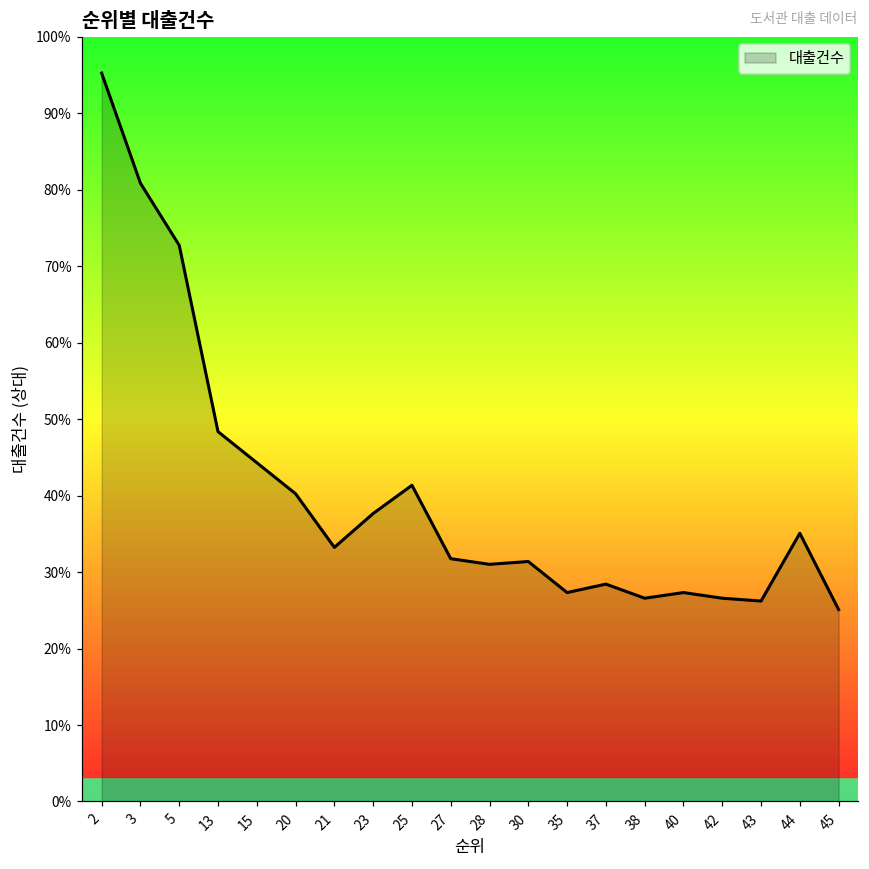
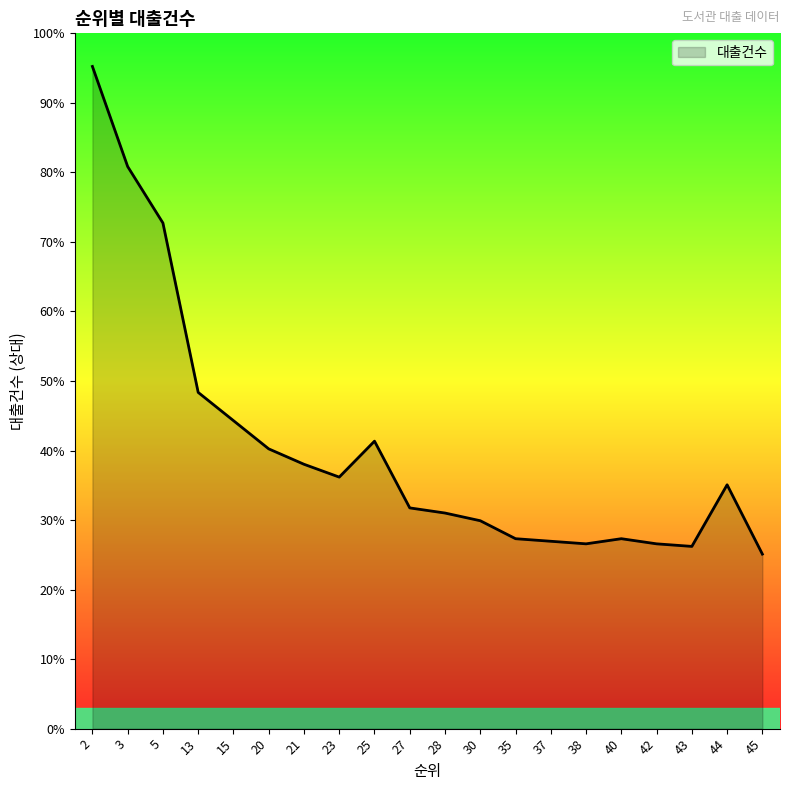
21: 33% -> 38%
23: 38% -> 36%
30: 31% -> 30%
37: 28% -> 27%
